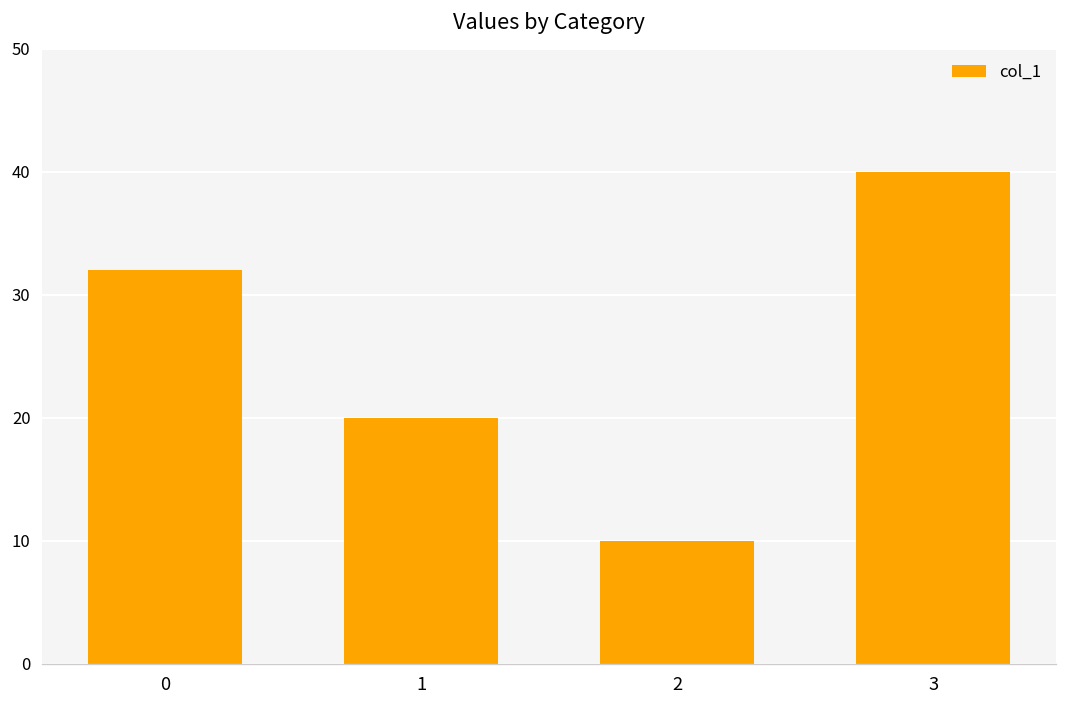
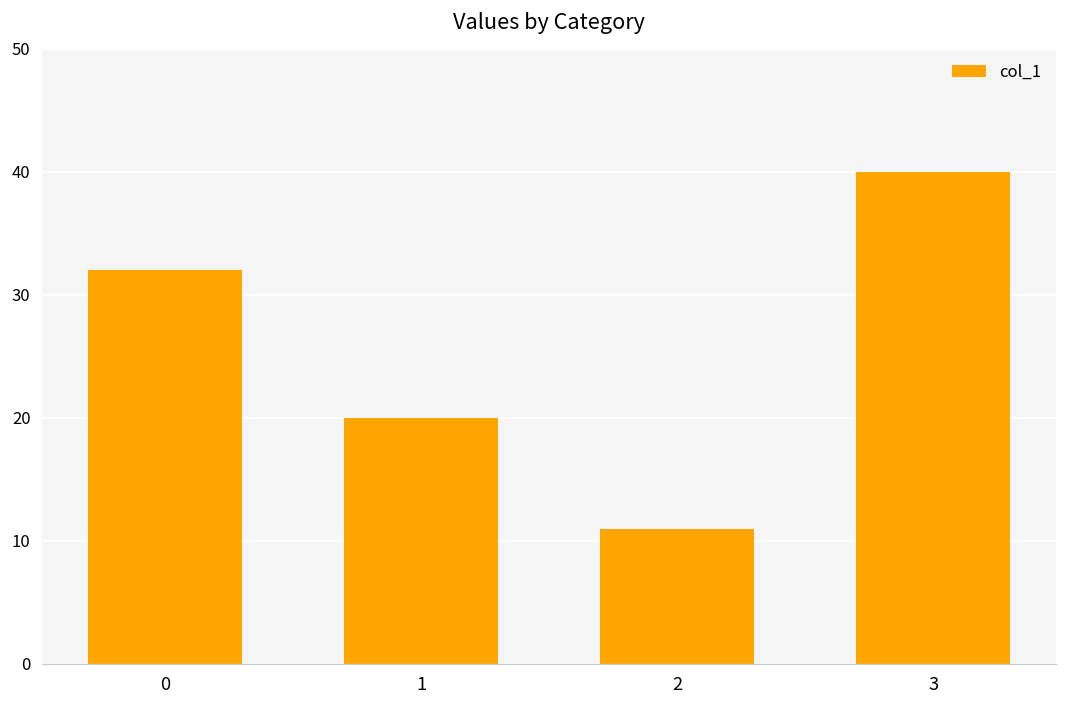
2: 10 -> 11
